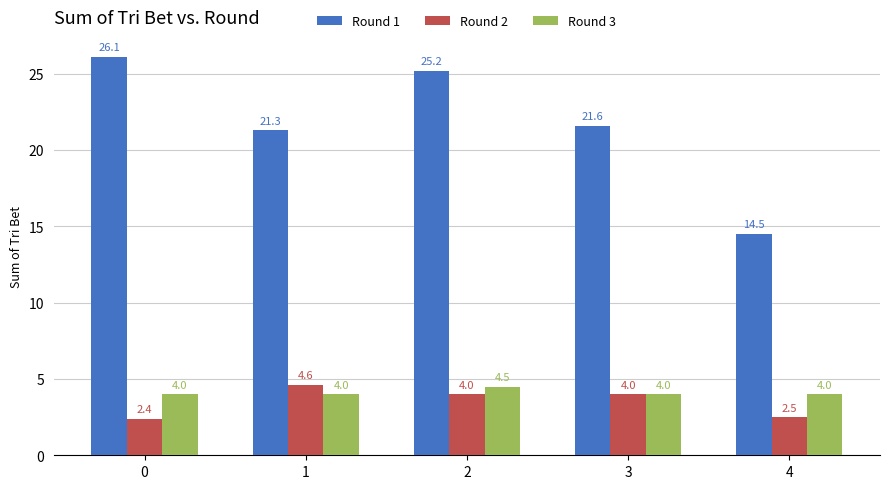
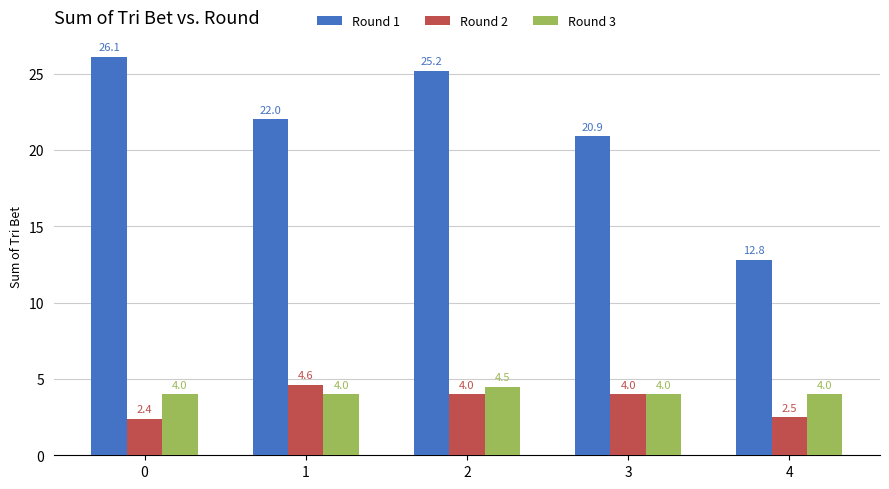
Round 1, 1: 21.3 -> 22.0
Round 1, 3: 21.6 -> 20.9
Round 1, 4: 14.5 -> 12.8
